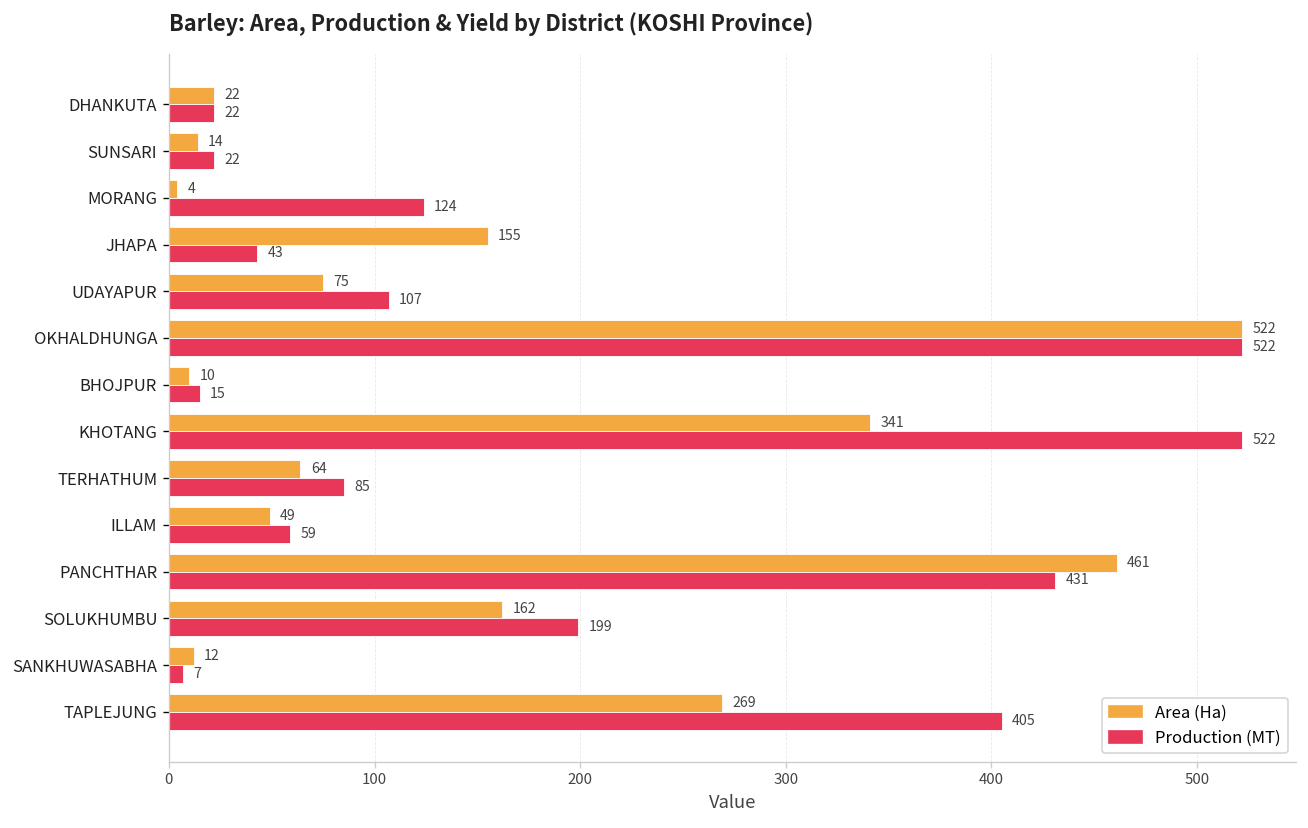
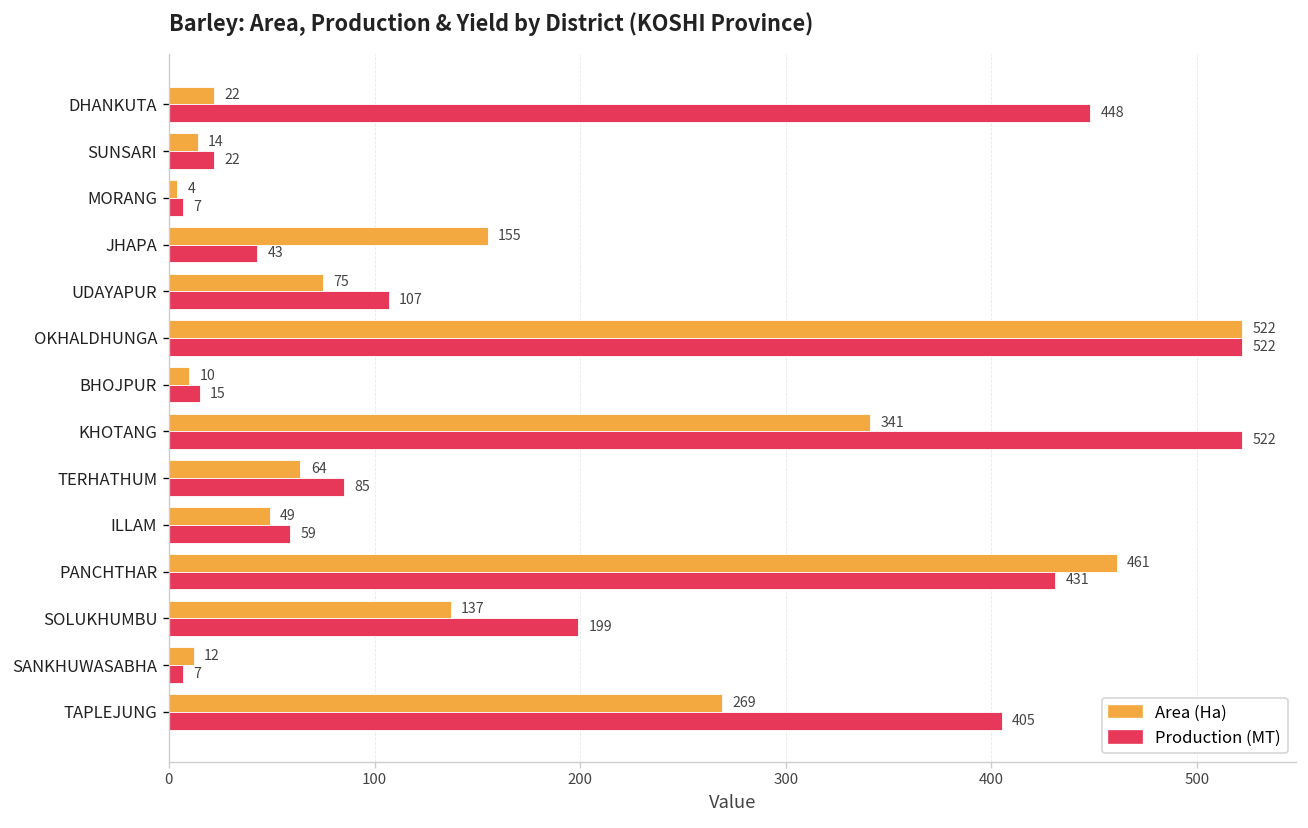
Production (MT), DHANKUTA: 22 -> 448
Production (MT), MORANG: 124 -> 7
Area (Ha), SOLUKHUMBU: 162 -> 137
